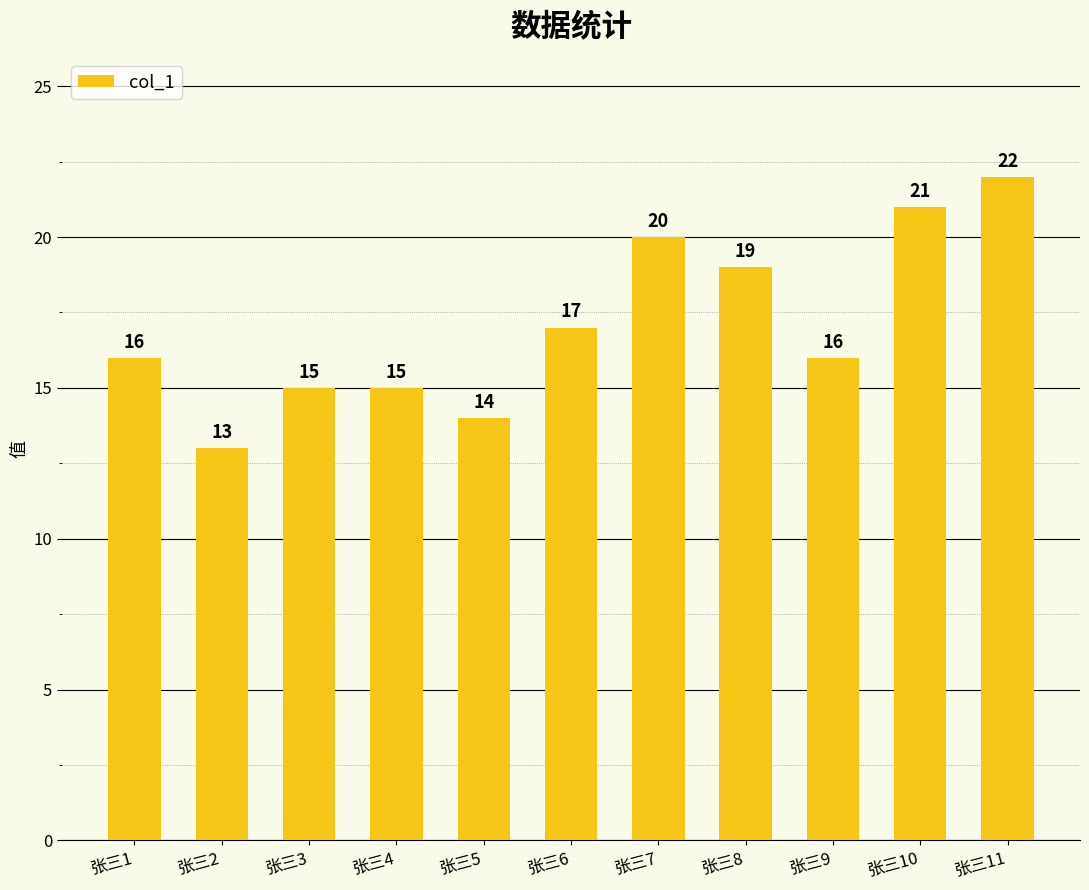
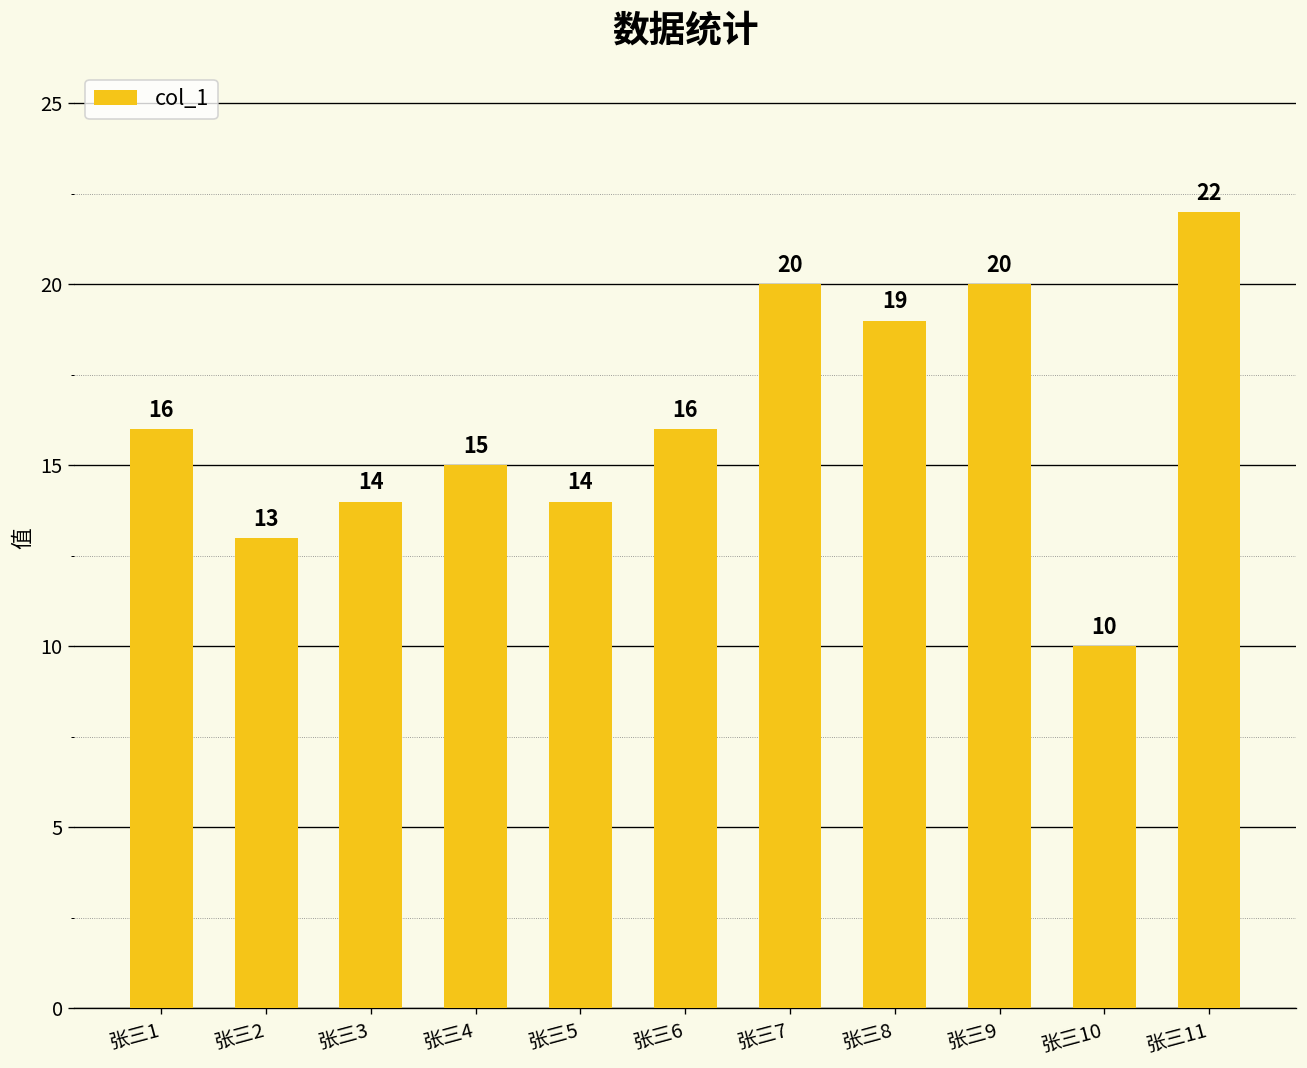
张三3: 15 -> 14
张三6: 17 -> 16
张三9: 16 -> 20
张三10: 21 -> 10
